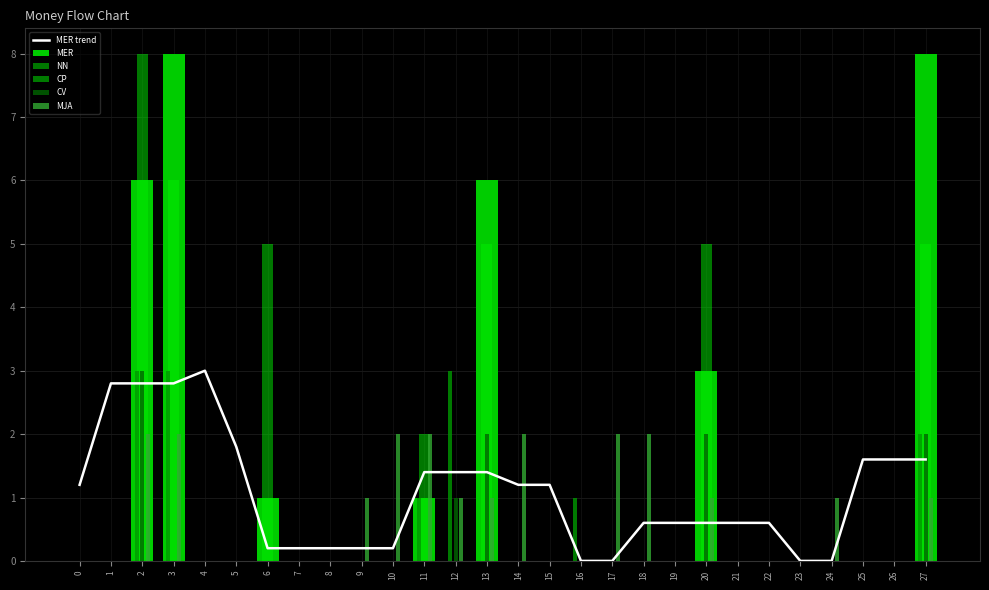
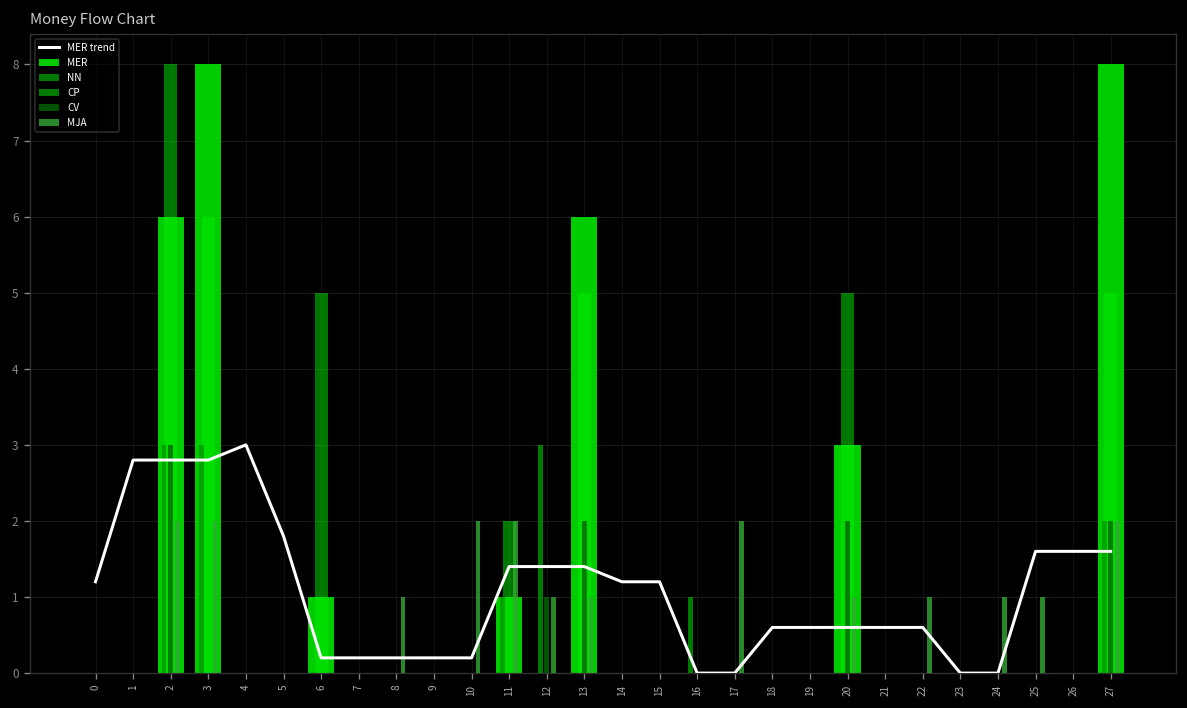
MJA, 8: 0 -> 1
MJA, 9: 1 -> 0
MJA, 14: 2 -> 0
MJA, 18: 2 -> 0
MJA, 22: 0 -> 1
MJA, 25: 0 -> 1
MJA, 27: 1 -> 2
